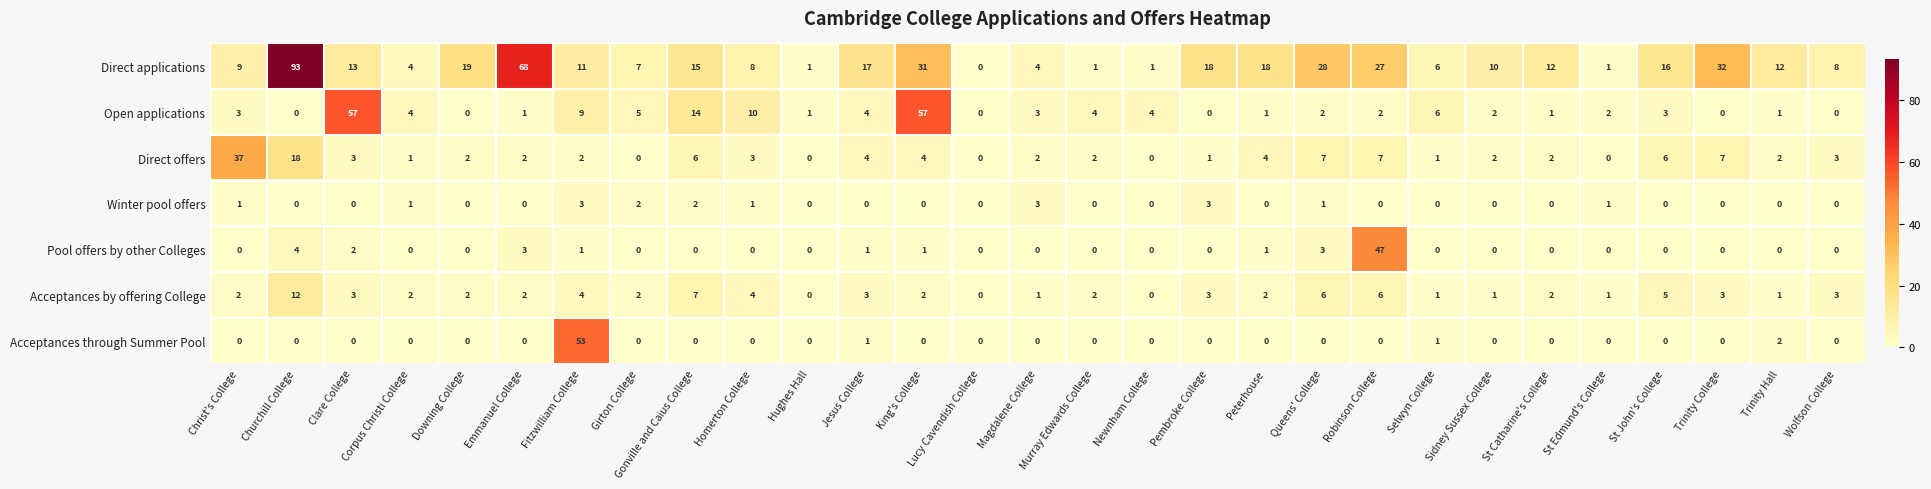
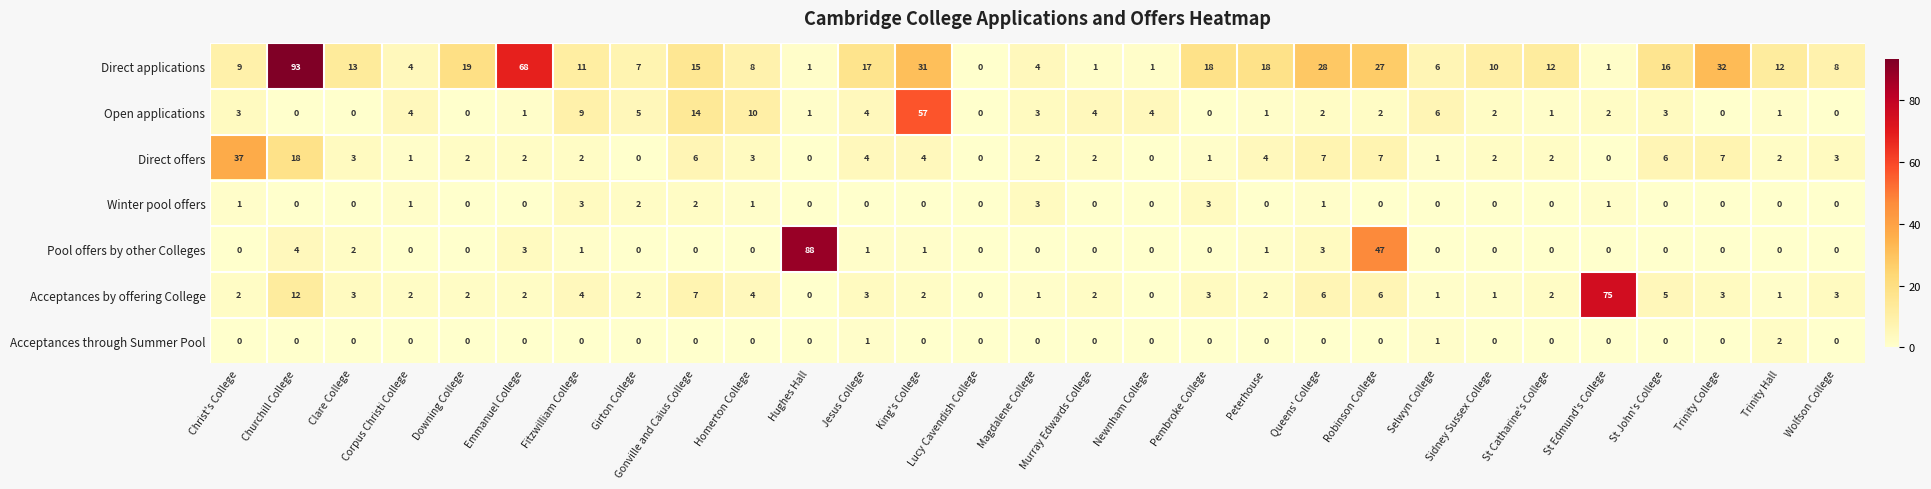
Open applications, Clare College: 57 -> 0
Pool offers by other Colleges, Hughes Hall: 0 -> 88
Acceptances by offering College, St Edmund's College: 1 -> 75
Acceptances through Summer Pool, Fitzwilliam College: 53 -> 0
